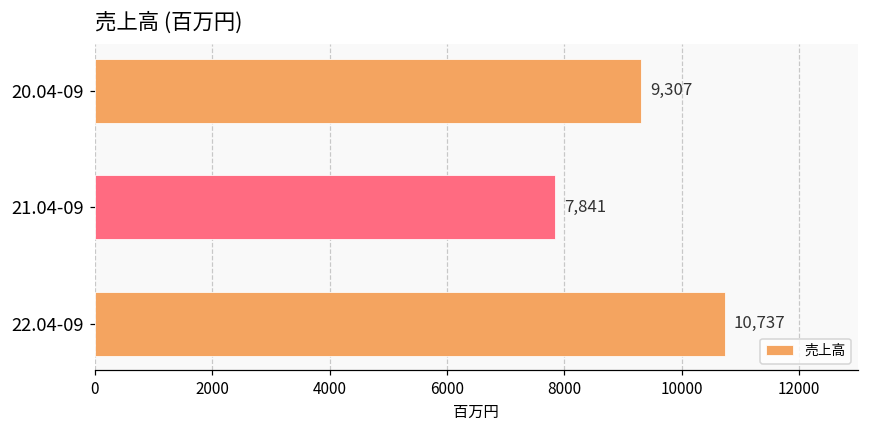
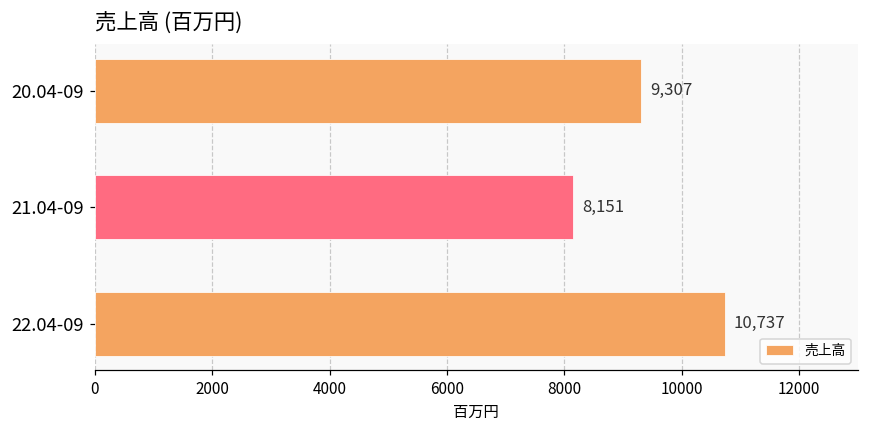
21.04-09: 7,841 -> 8,151
